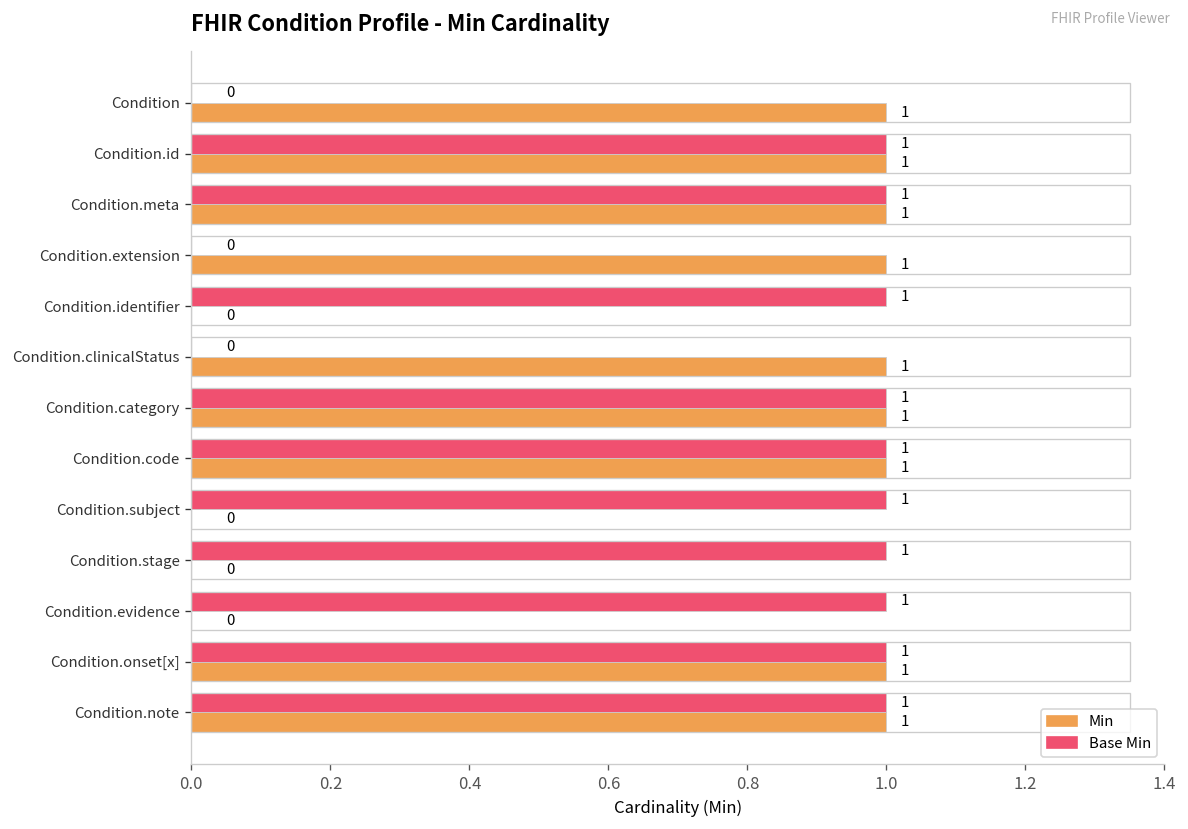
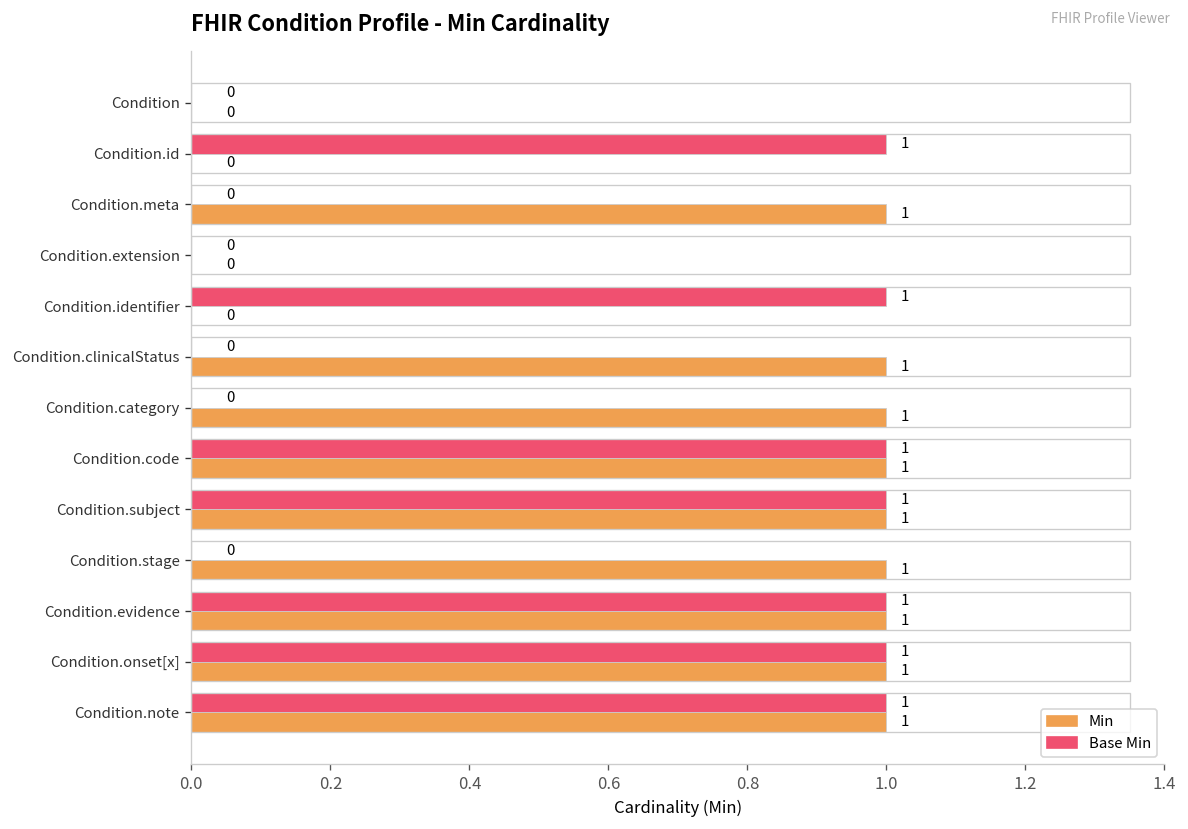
Min, Condition: 1 -> 0
Min, Condition.id: 1 -> 0
Base Min, Condition.meta: 1 -> 0
Min, Condition.extension: 1 -> 0
Base Min, Condition.category: 1 -> 0
Min, Condition.subject: 0 -> 1
Base Min, Condition.stage: 1 -> 0
Min, Condition.stage: 0 -> 1
Min, Condition.evidence: 0 -> 1
